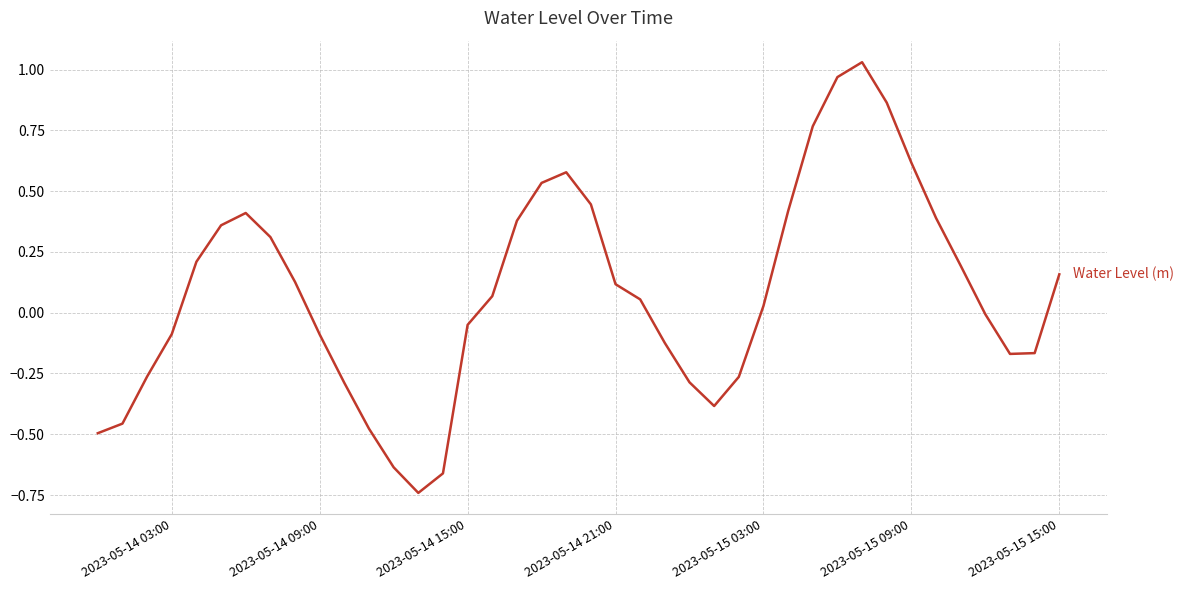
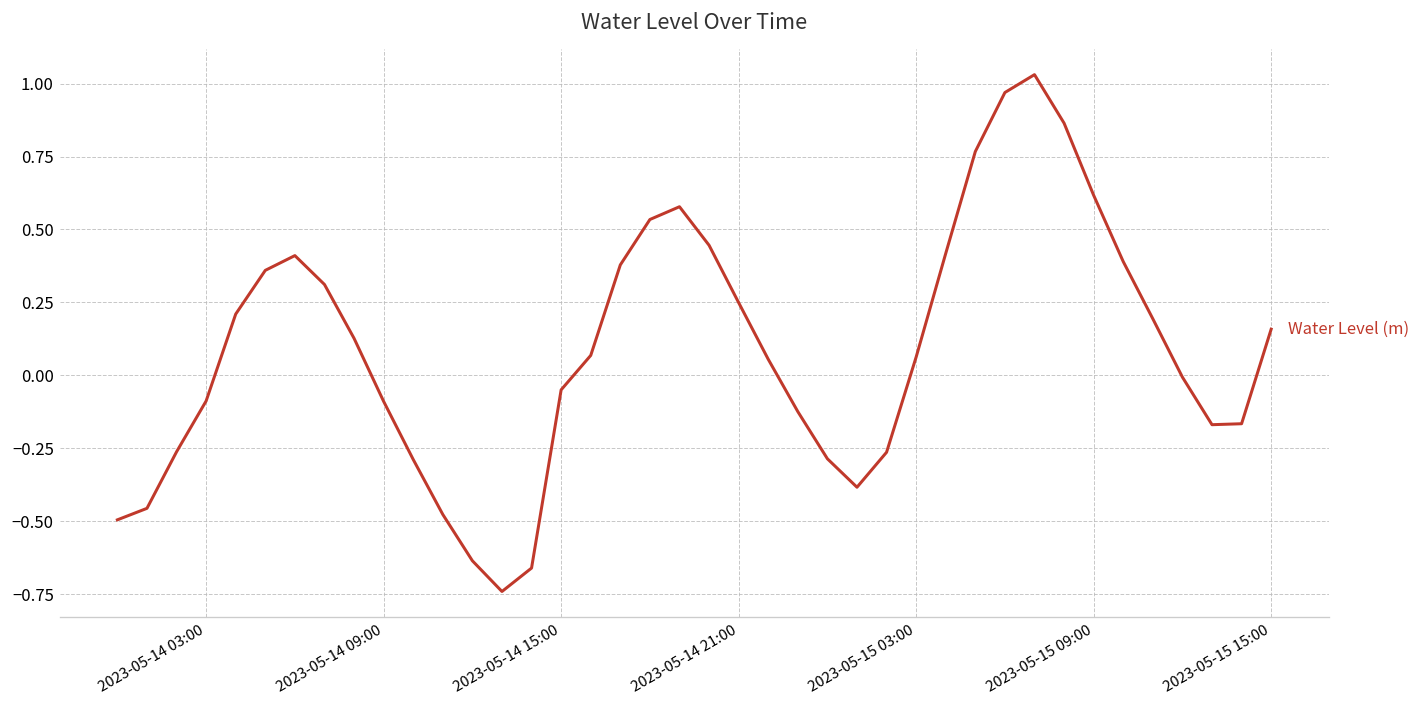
2023-05-14 21:00: 0.12 -> 0.25
2023-05-15 03:00: 0.03 -> 0.06
